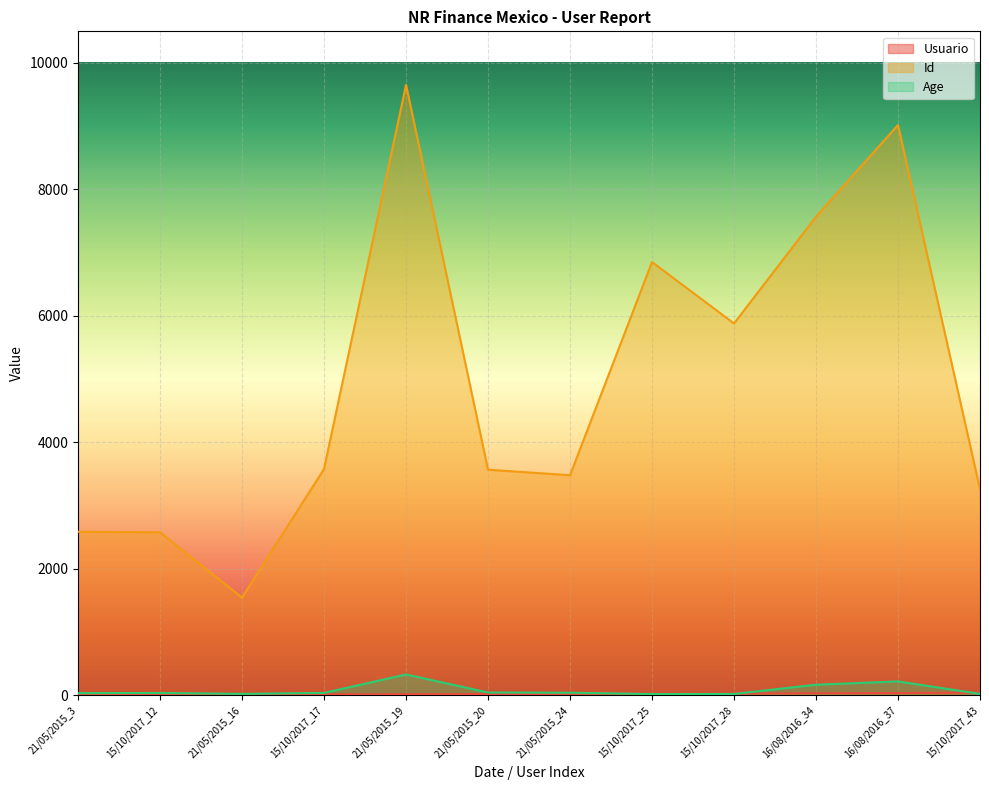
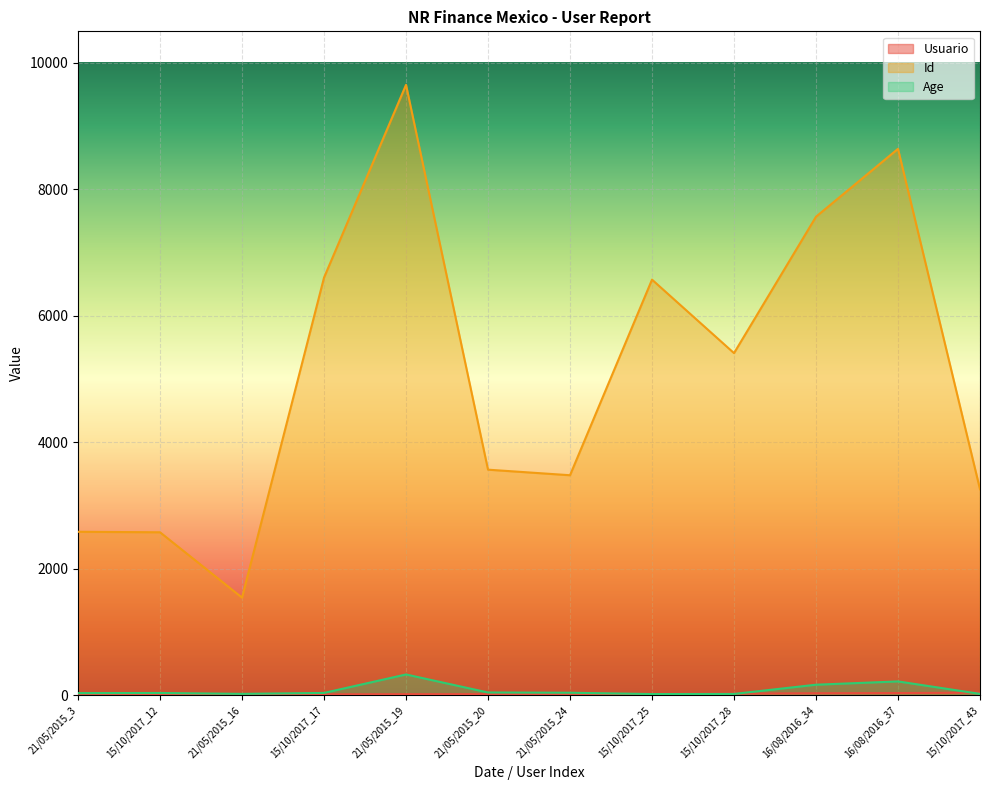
Id, 15/10/2017_17: 3600 -> 6600
Id, 15/10/2017_25: 6900 -> 6600
Id, 15/10/2017_28: 5900 -> 5400
Id, 16/08/2016_37: 9000 -> 8600
